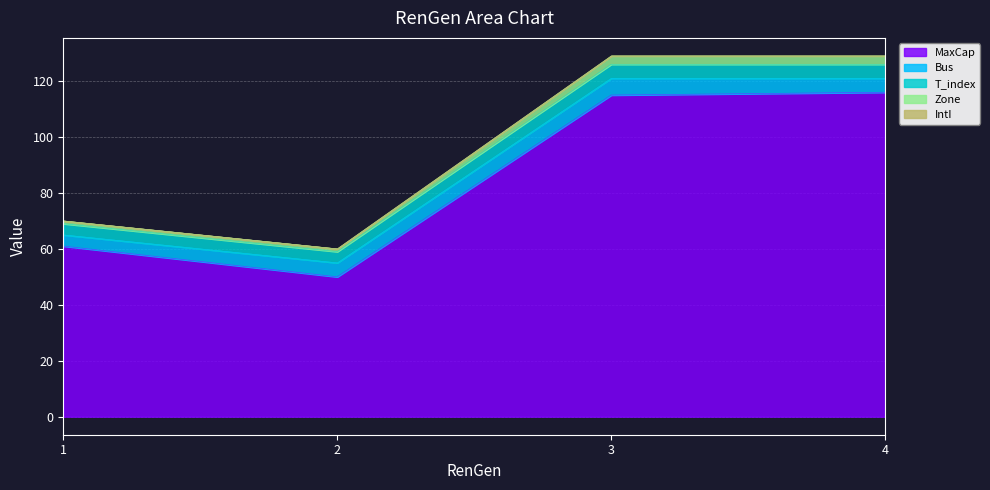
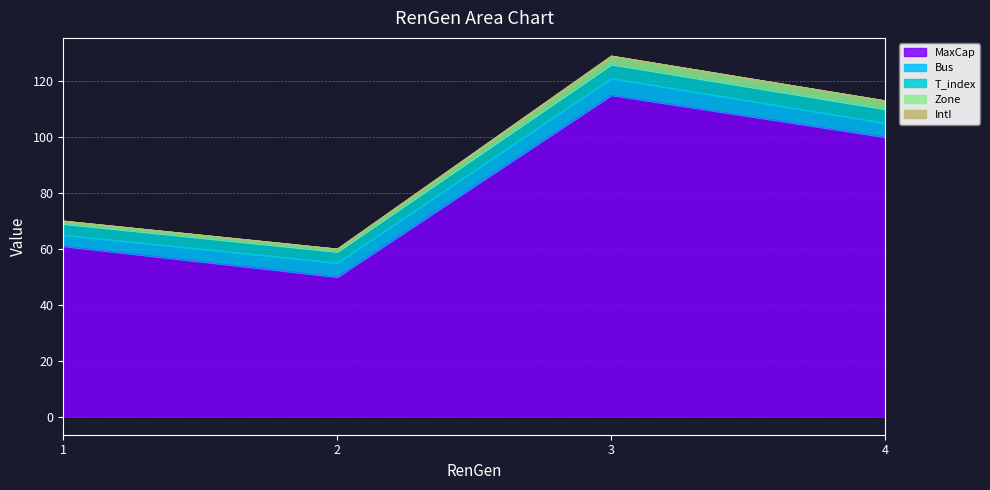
MaxCap, 4: 116 -> 100
